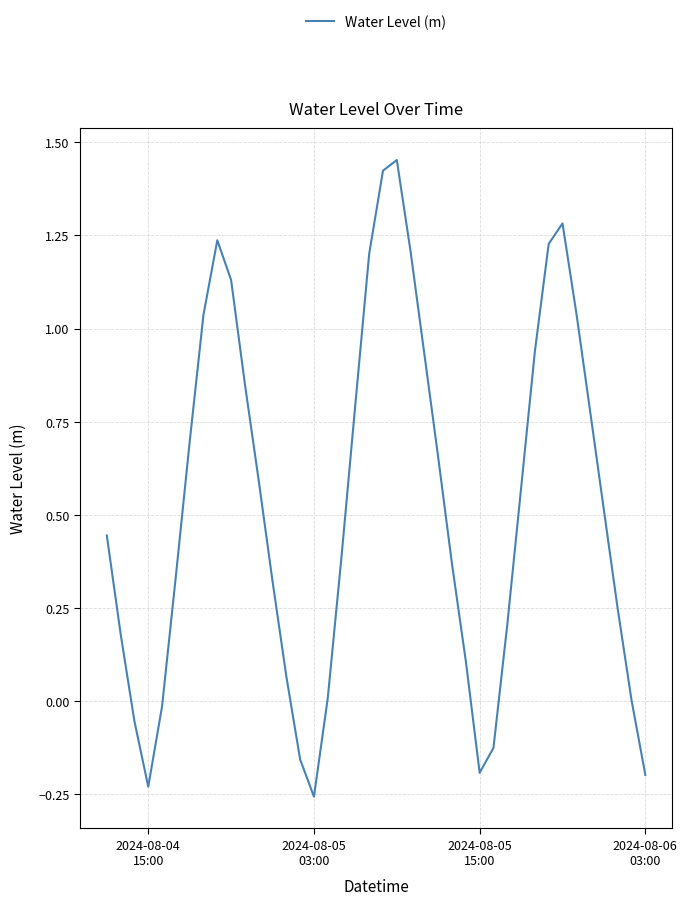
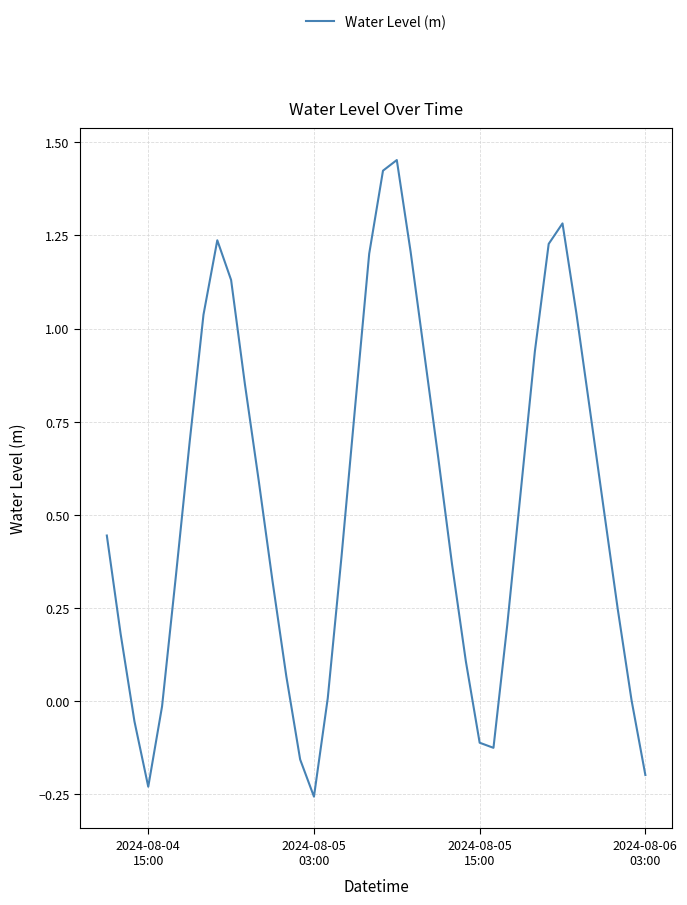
2024-08-05 15:00: -0.19 -> -0.11
